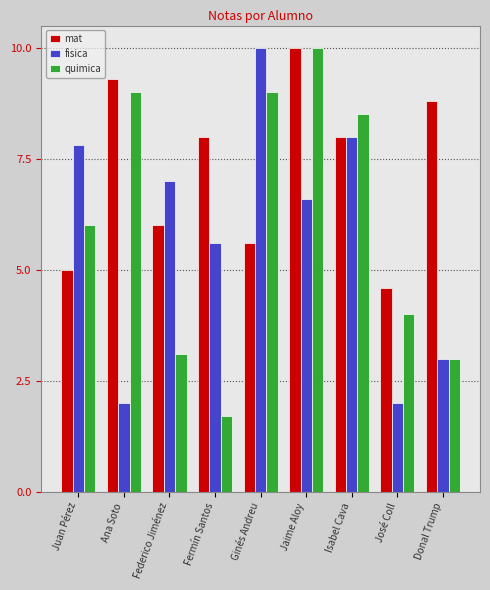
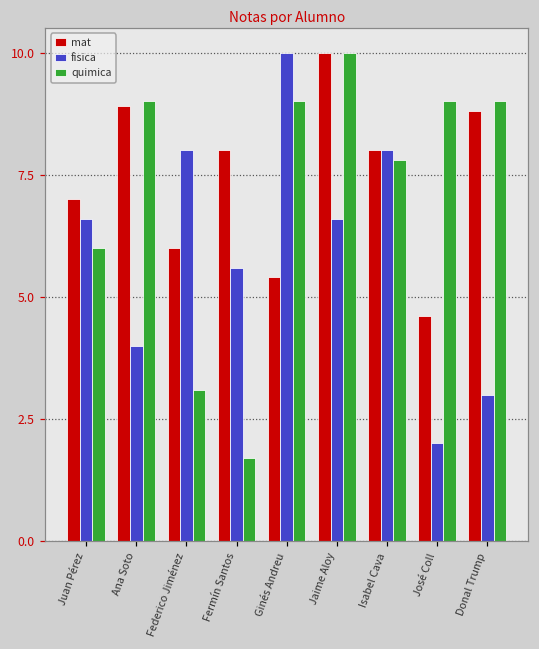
mat, Juan Pérez: 5 -> 7
fisica, Juan Pérez: 7.8 -> 6.6
mat, Ana Soto: 9.3 -> 8.9
fisica, Ana Soto: 2 -> 4
fisica, Federico Jiménez: 7 -> 8
mat, Ginés Andreu: 5.6 -> 5.4
quimica, Isabel Cava: 8.5 -> 7.8
quimica, José Coll: 4 -> 9
quimica, Donal Trump: 3 -> 9
